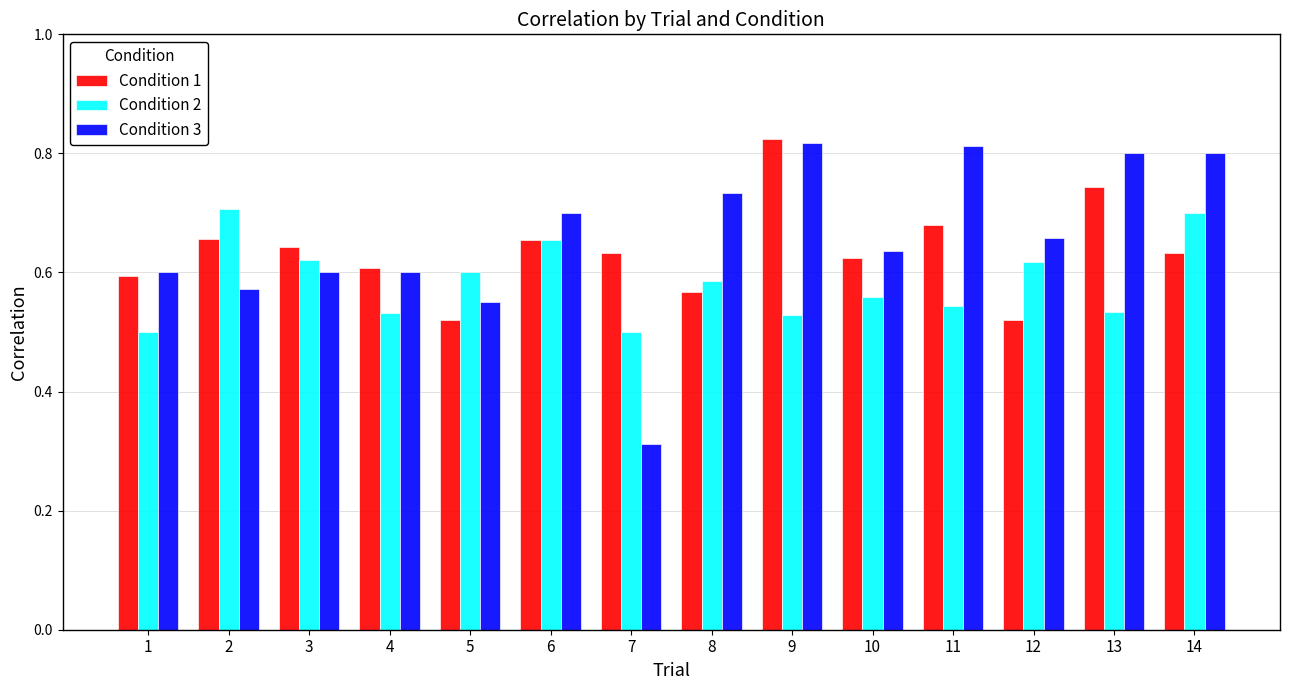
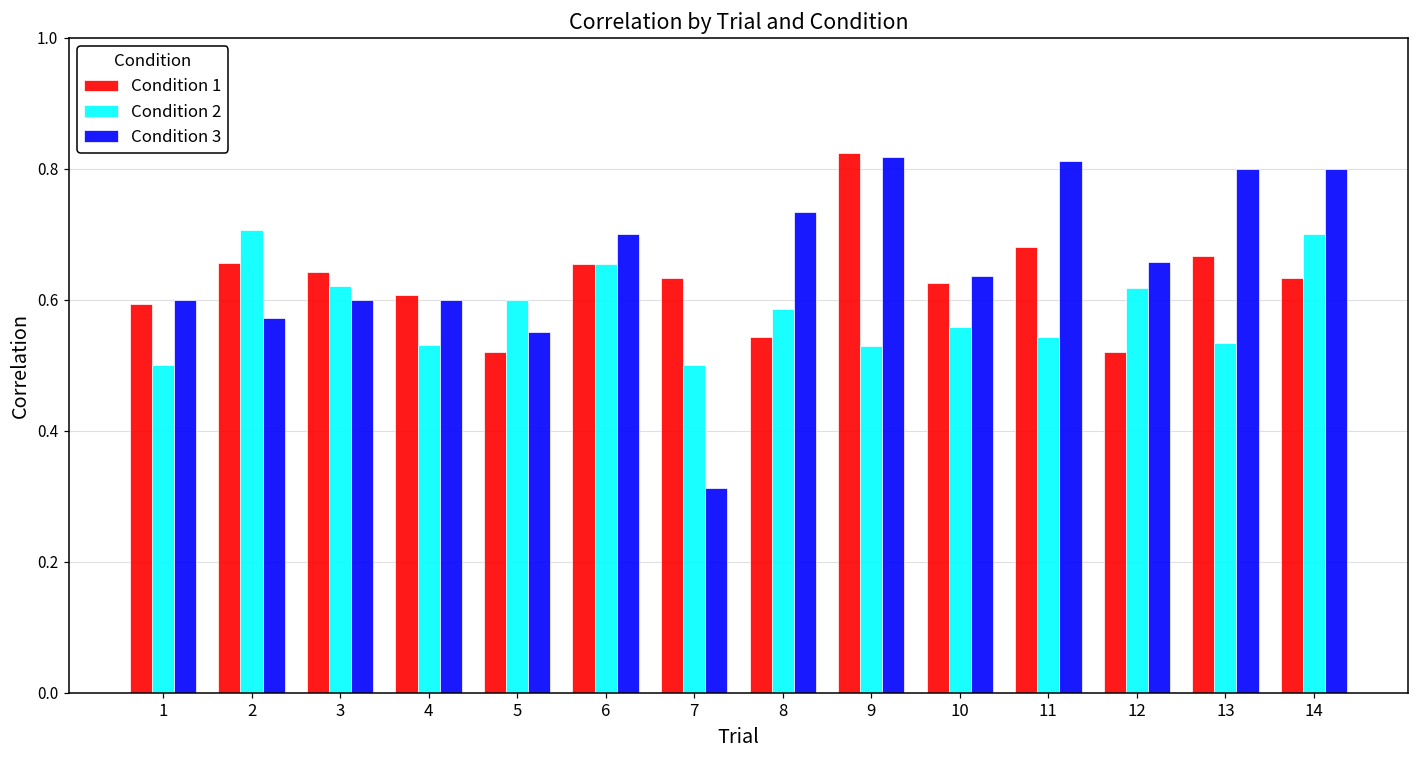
Condition 1, 8: 0.57 -> 0.54
Condition 1, 13: 0.74 -> 0.67
